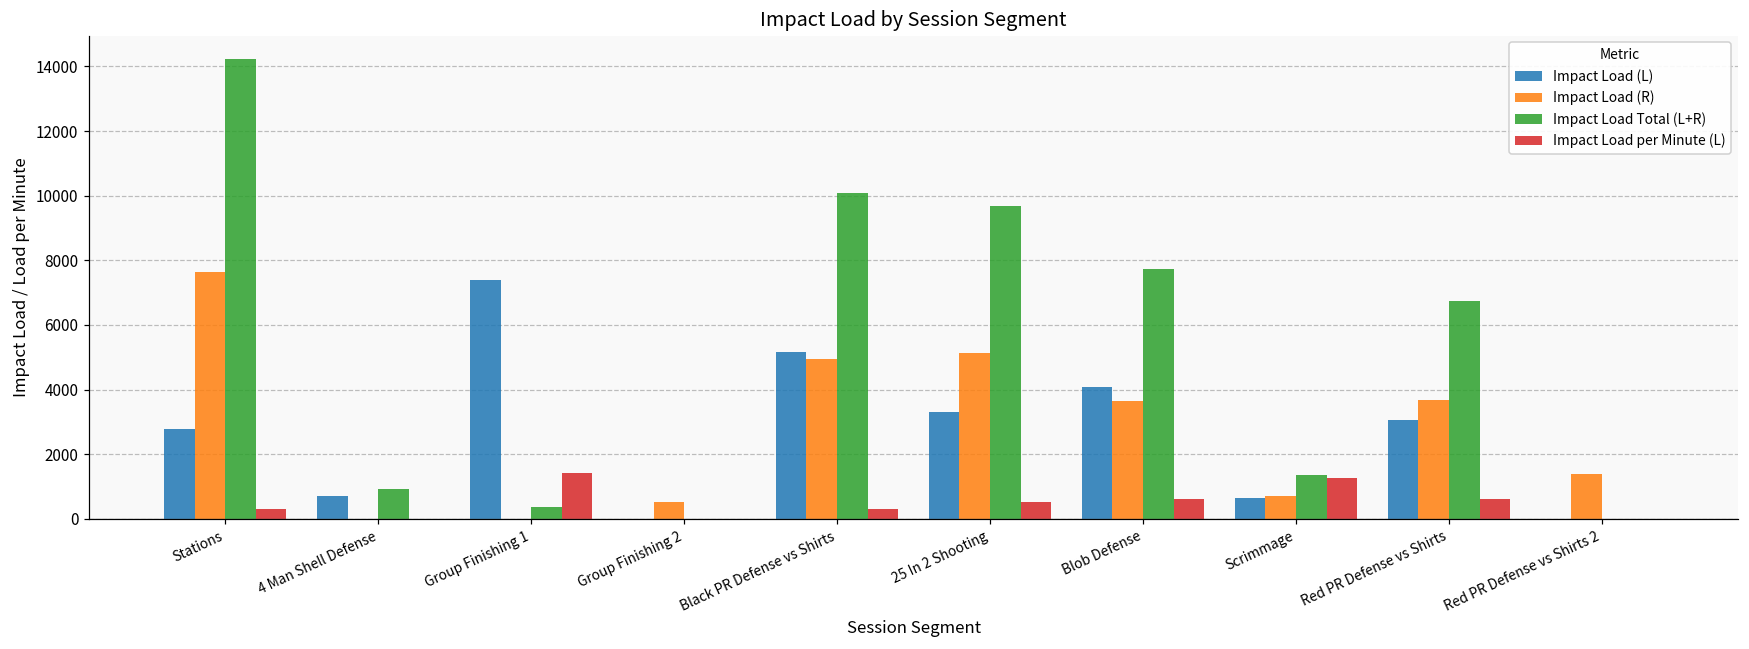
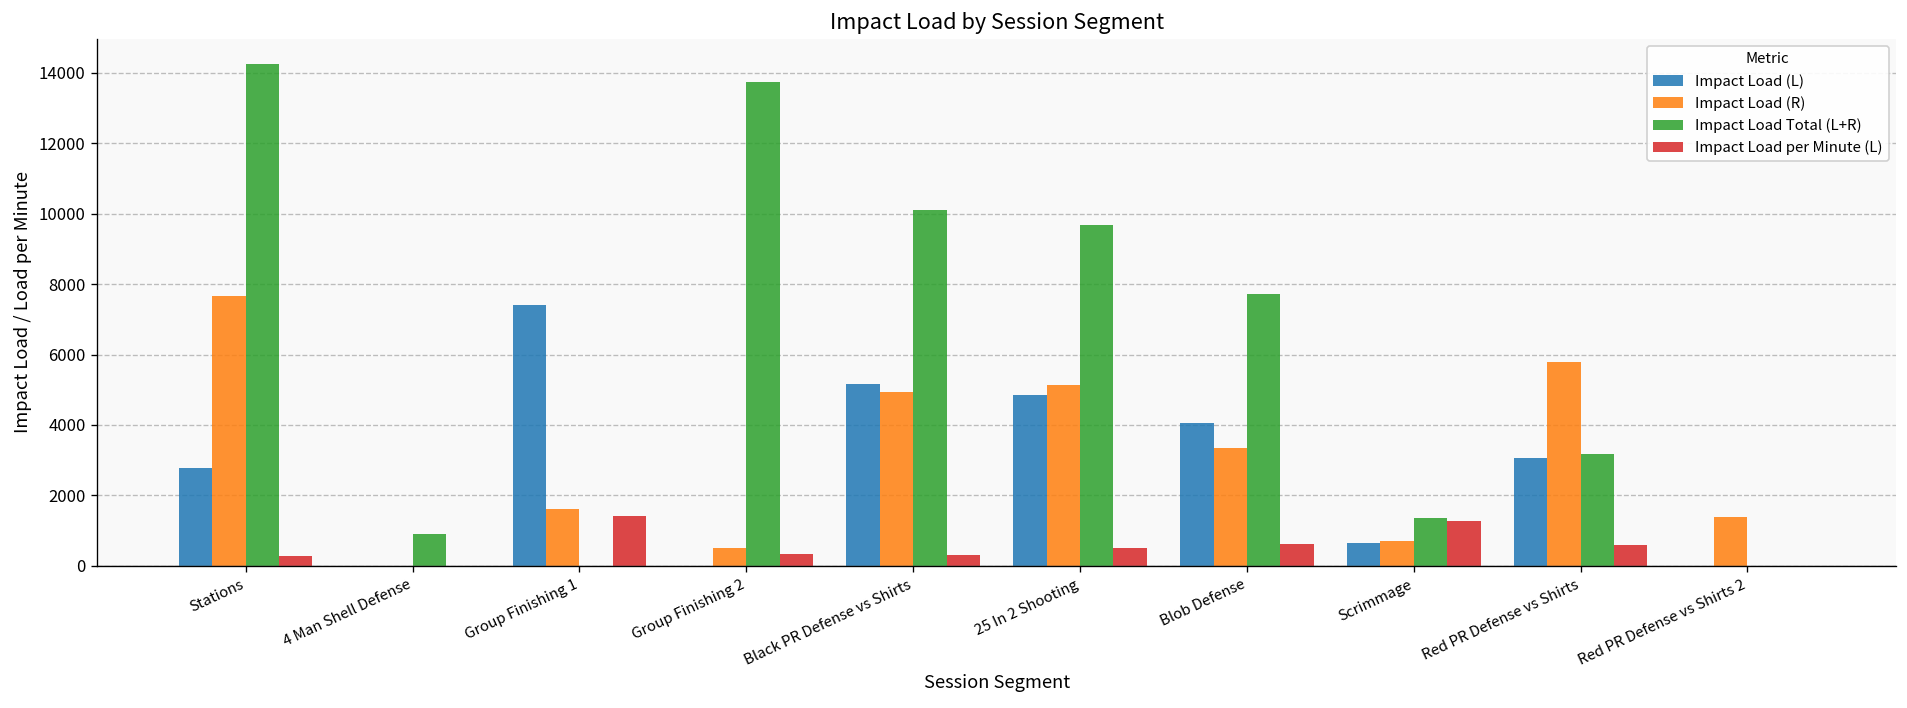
Impact Load (L), 4 Man Shell Defense: 700 -> 0
Impact Load (R), Group Finishing 1: 0 -> 1600
Impact Load Total (L+R), Group Finishing 1: 400 -> 0
Impact Load Total (L+R), Group Finishing 2: 0 -> 13700
Impact Load per Minute (L), Group Finishing 2: 0 -> 300
Impact Load (L), 25 In 2 Shooting: 3300 -> 4900
Impact Load (R), Blob Defense: 3700 -> 3300
Impact Load (R), Red PR Defense vs Shirts: 3700 -> 5800
Impact Load Total (L+R), Red PR Defense vs Shirts: 6700 -> 3200
